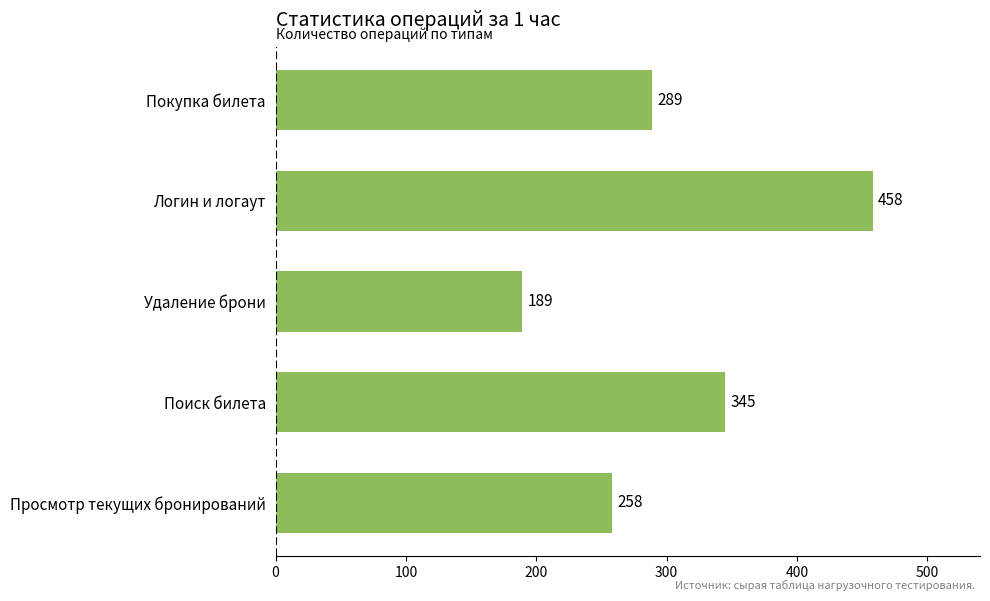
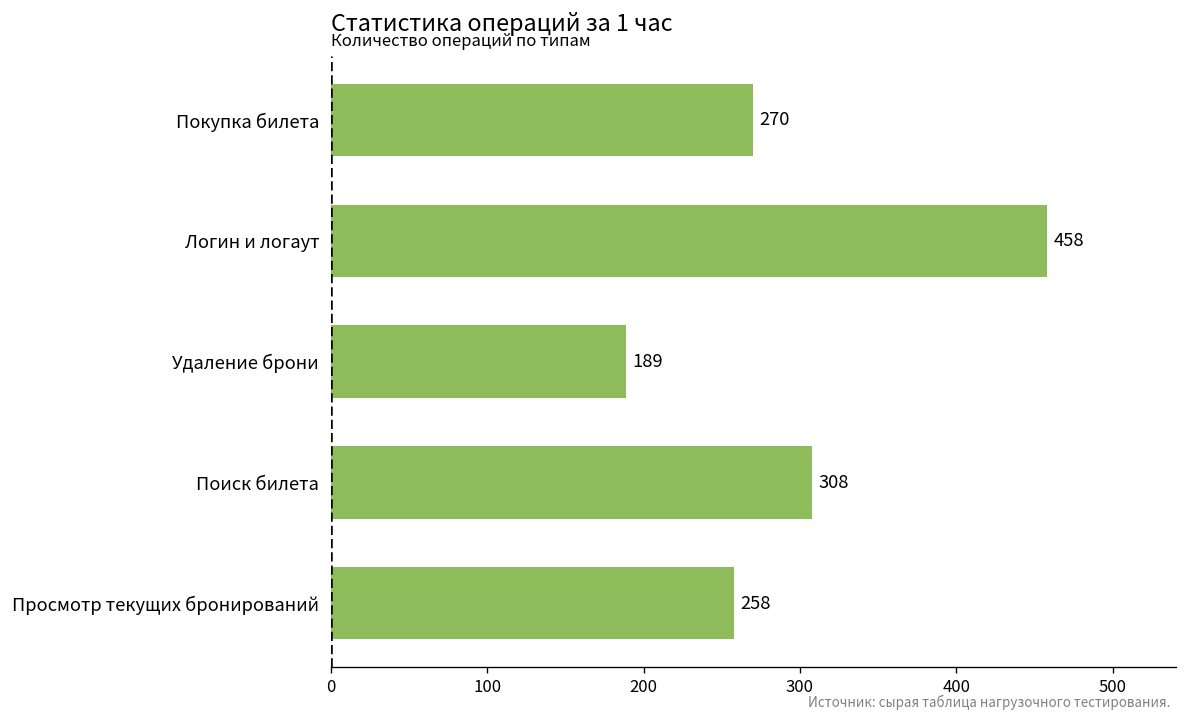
Покупка билета: 289 -> 270
Поиск билета: 345 -> 308
